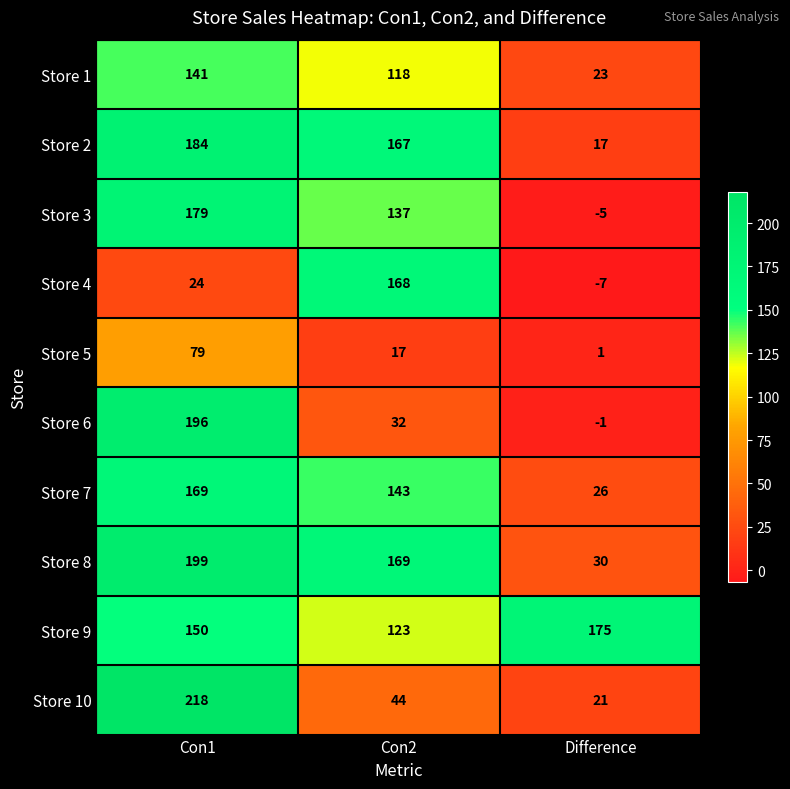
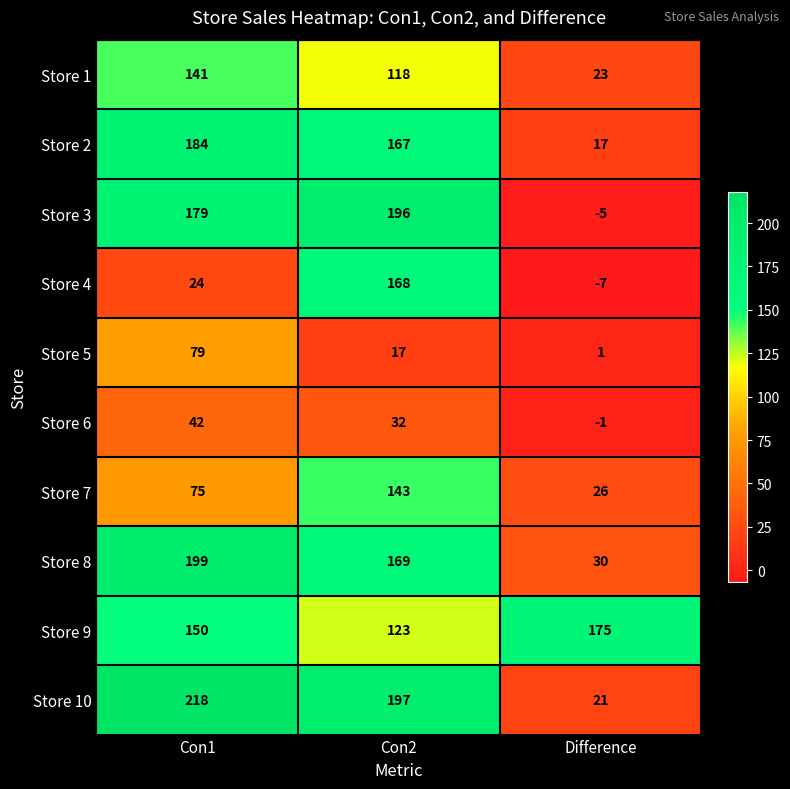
Store 3, Con2: 137 -> 196
Store 6, Con1: 196 -> 42
Store 7, Con1: 169 -> 75
Store 10, Con2: 44 -> 197
